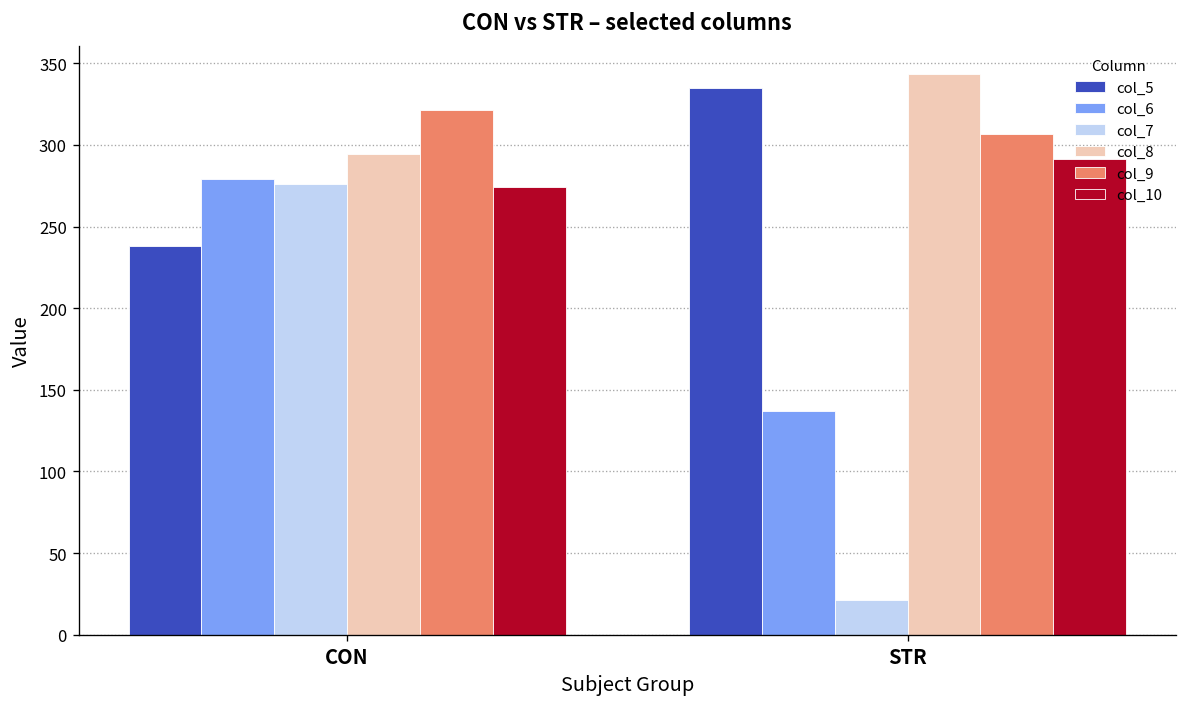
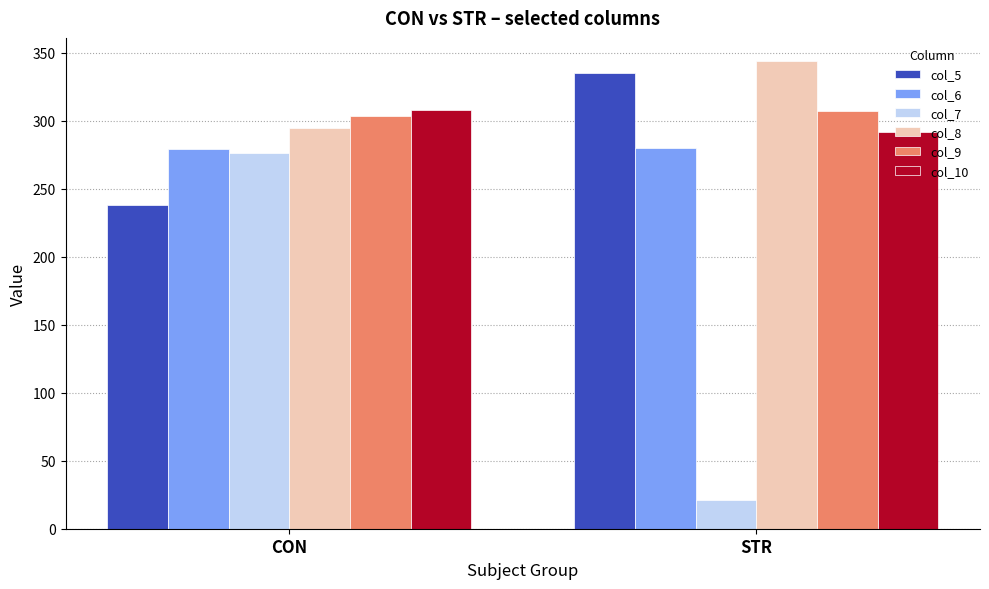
col_9, CON: 321 -> 304
col_10, CON: 274 -> 308
col_6, STR: 137 -> 280
